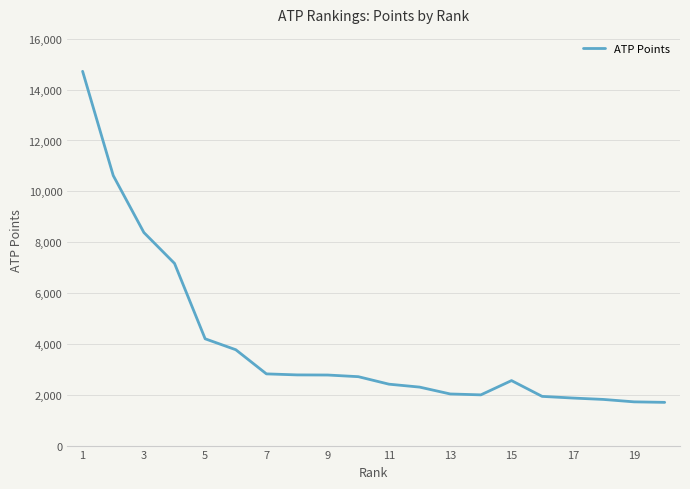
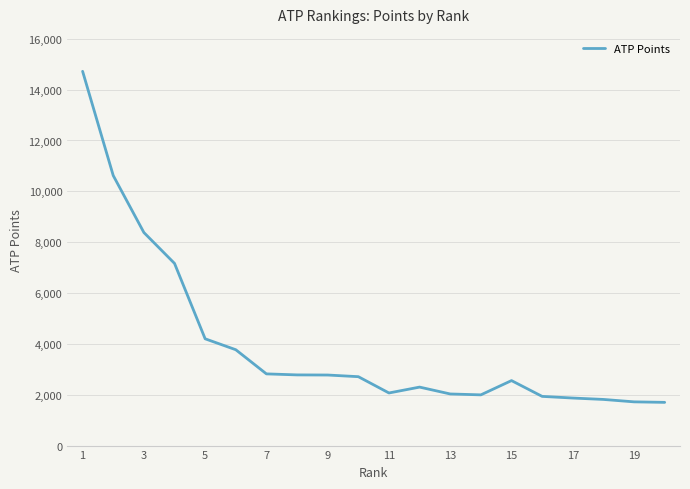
11: 2,400 -> 2,100
